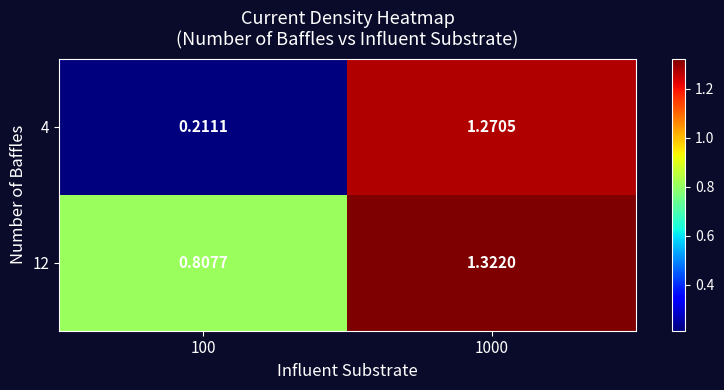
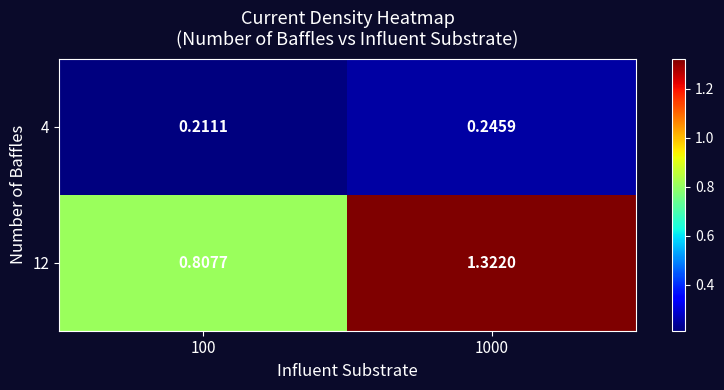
4, 1000: 1.2705 -> 0.2459
